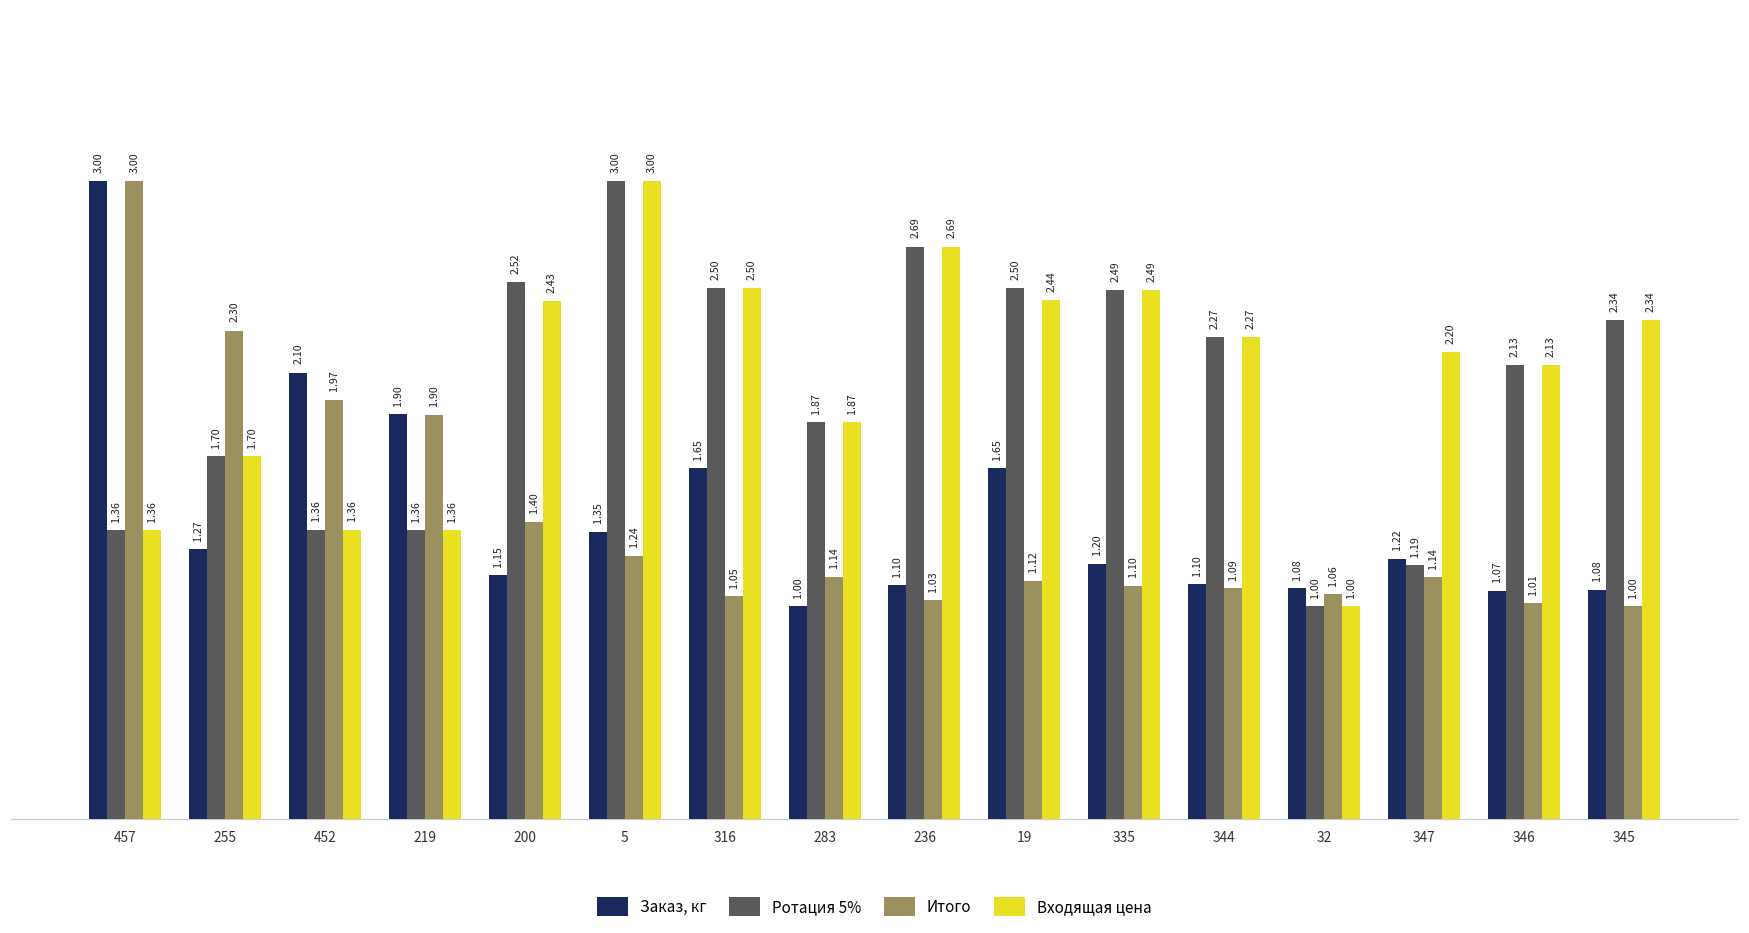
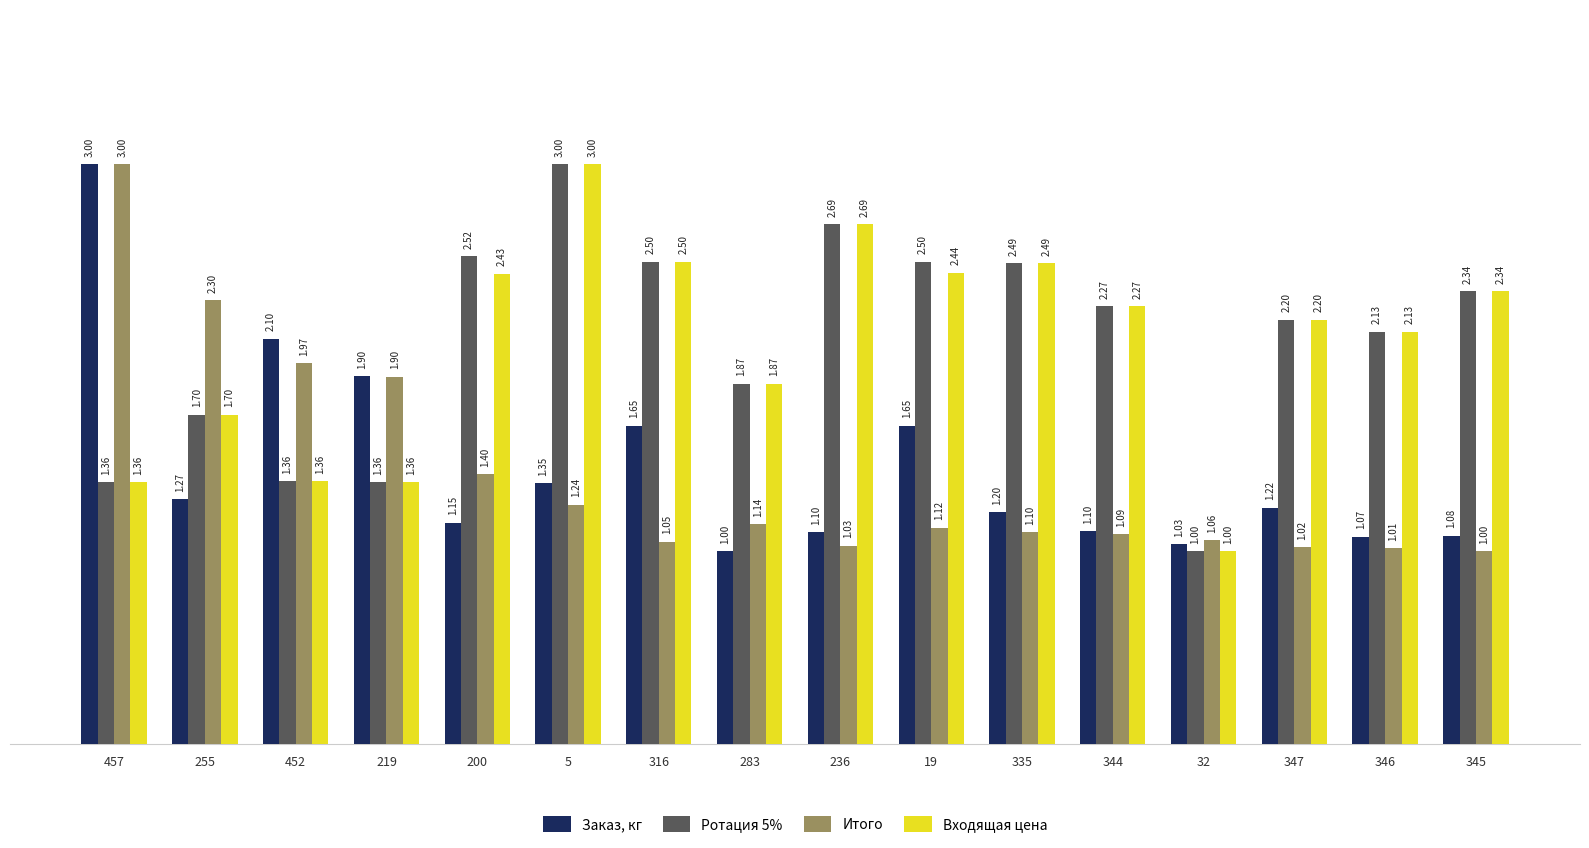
Заказ, кг, 32: 1.08 -> 1.03
Ротация 5%, 347: 1.19 -> 2.20
Итого, 347: 1.14 -> 1.02
